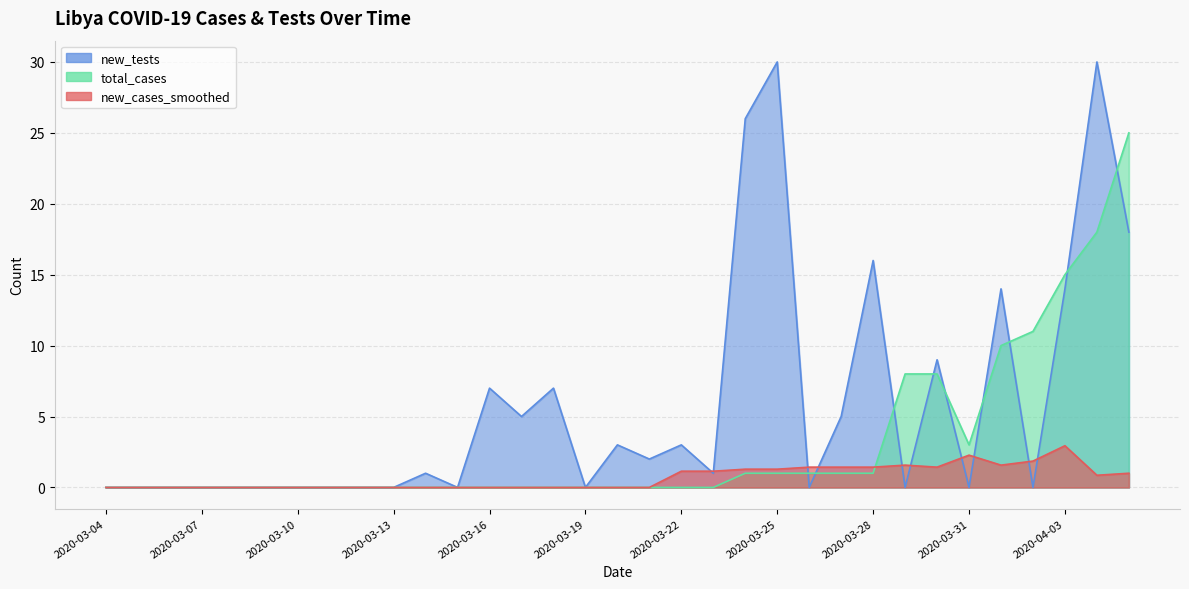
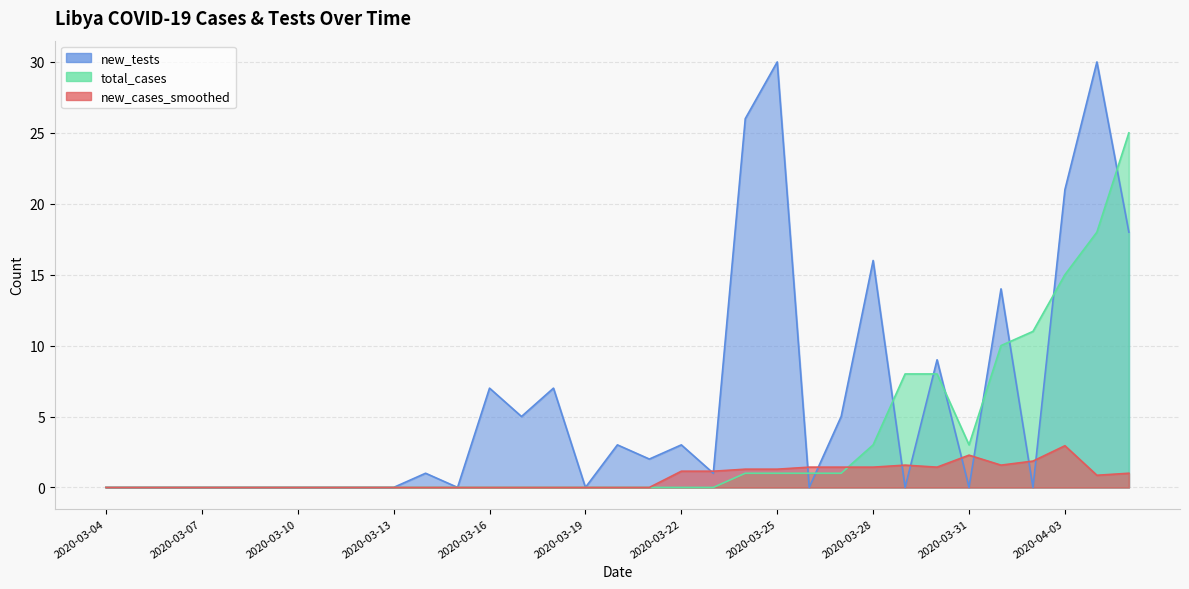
total_cases, 2020-03-28: 1 -> 3
new_tests, 2020-04-03: 14 -> 21
